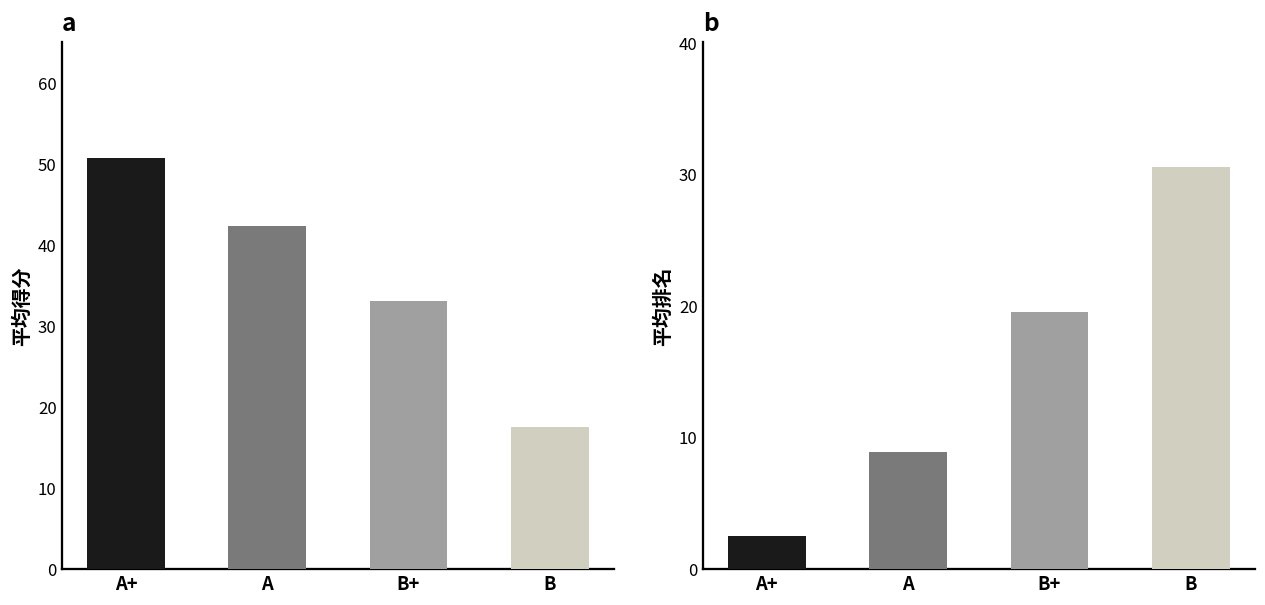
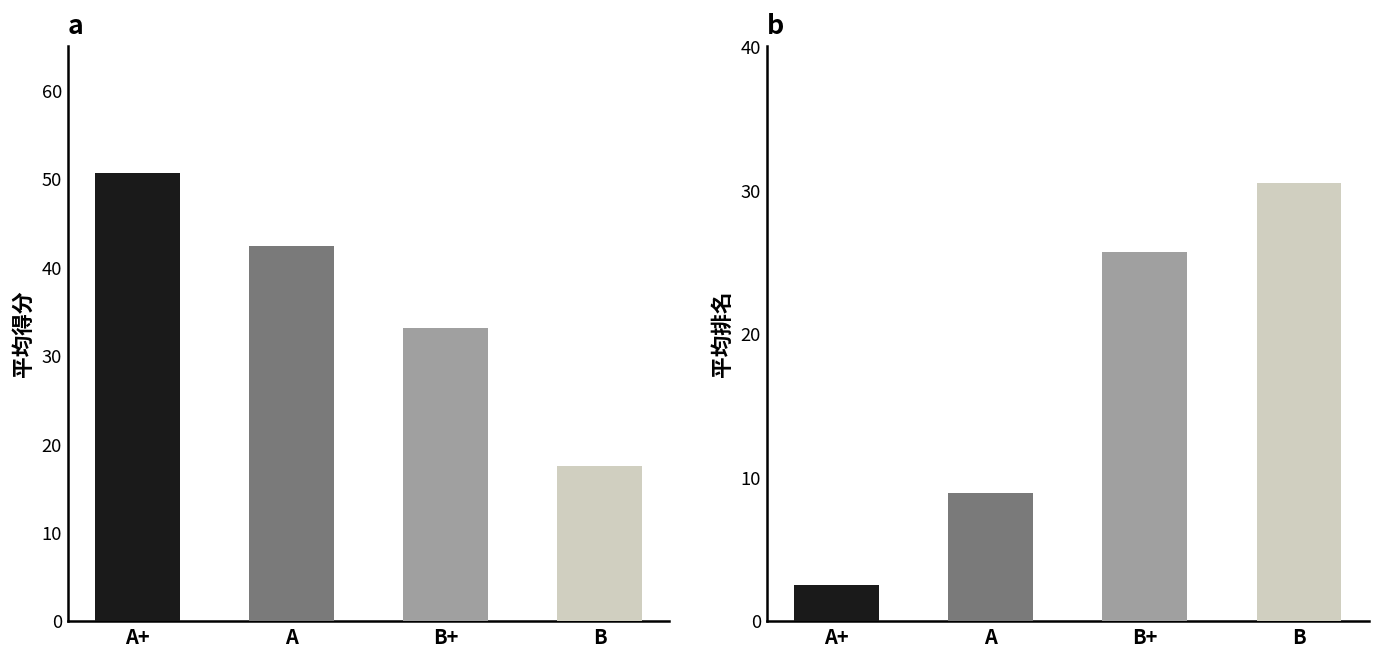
b, B+: 19.5 -> 25.7
